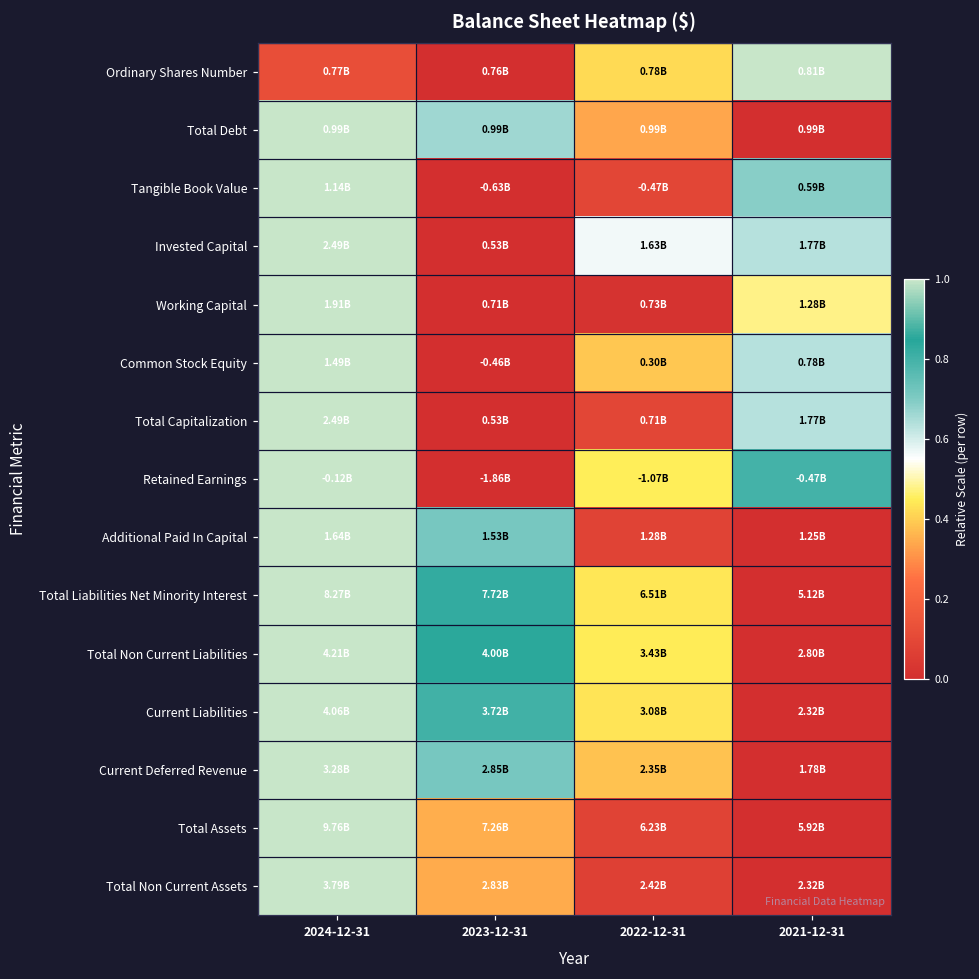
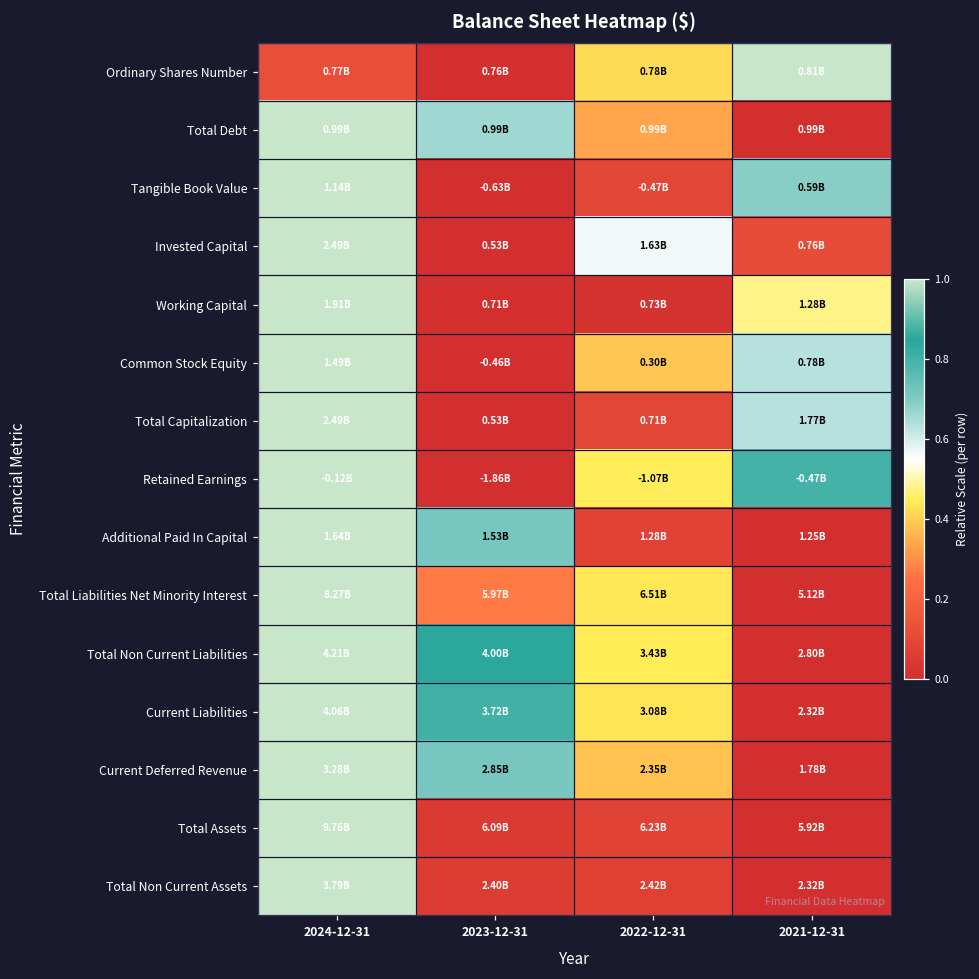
Invested Capital, 2021-12-31: 1.77B -> 0.76B
Total Liabilities Net Minority Interest, 2023-12-31: 7.72B -> 5.97B
Total Assets, 2023-12-31: 7.26B -> 6.09B
Total Non Current Assets, 2023-12-31: 2.83B -> 2.40B
